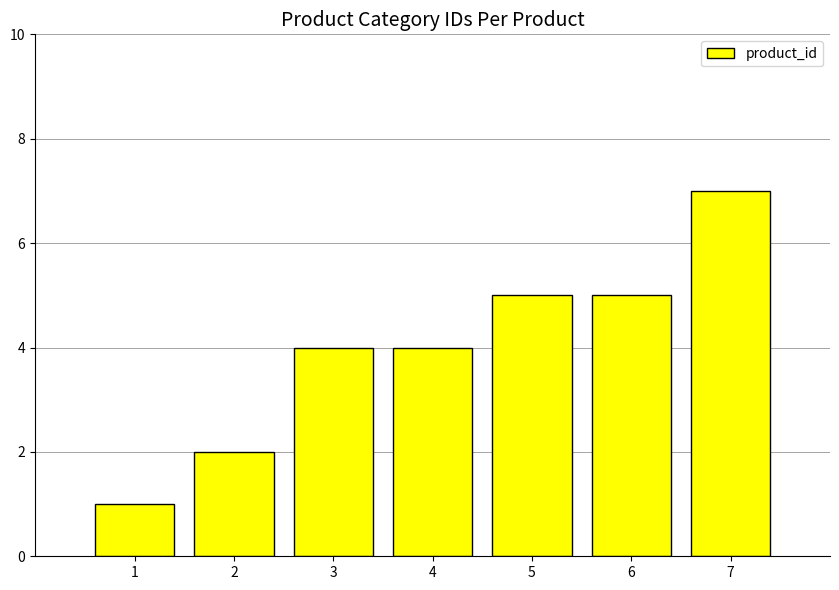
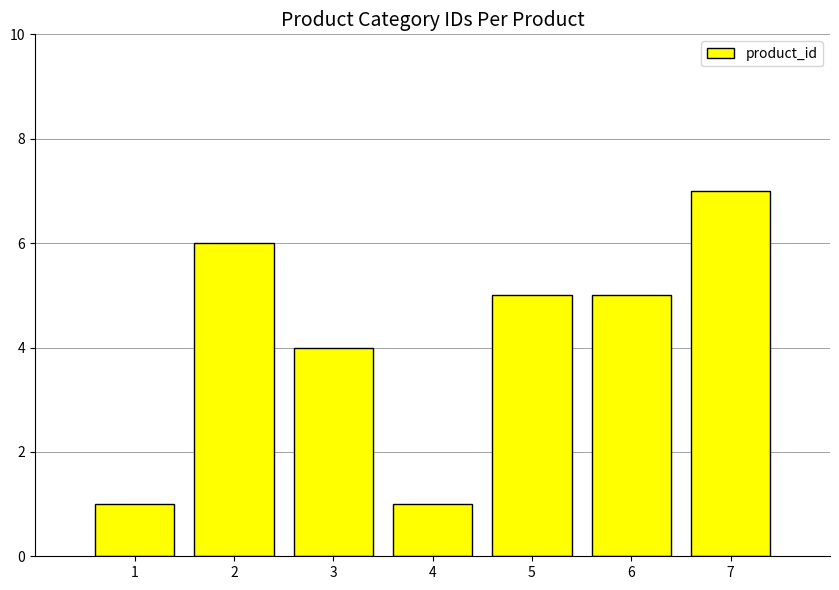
2: 2 -> 6
4: 4 -> 1
